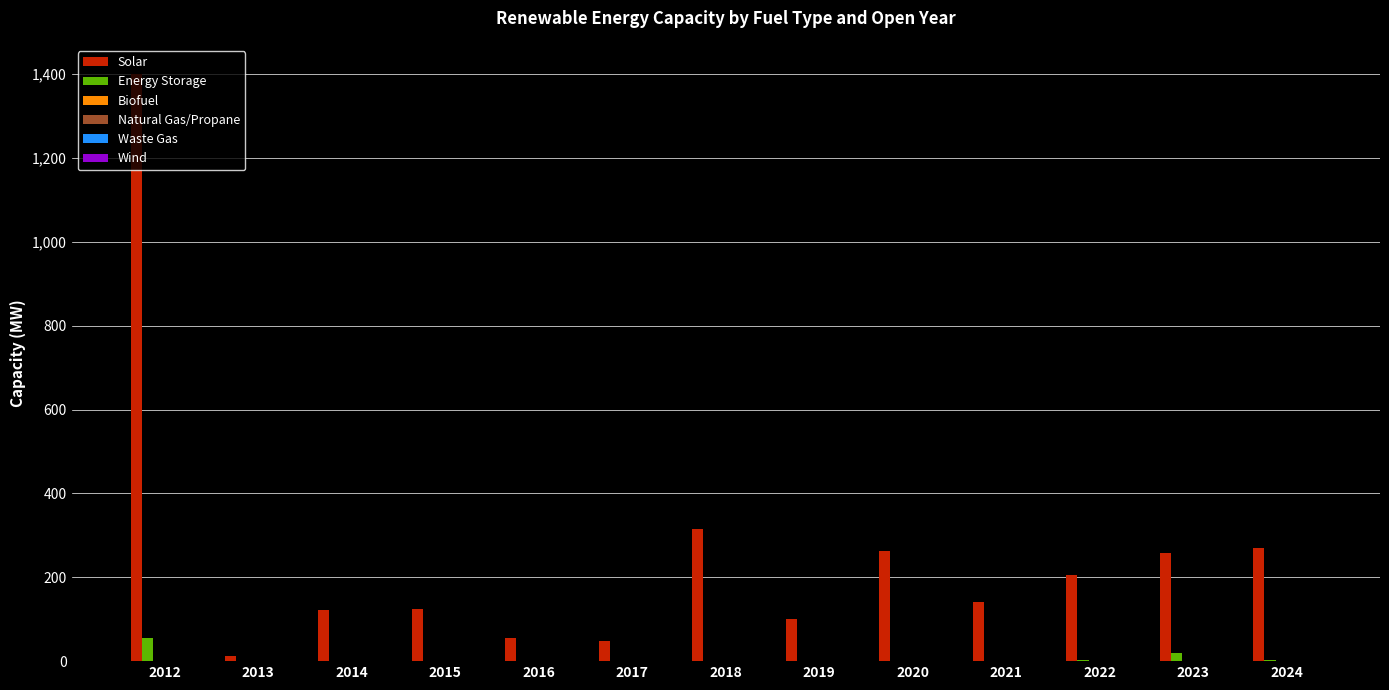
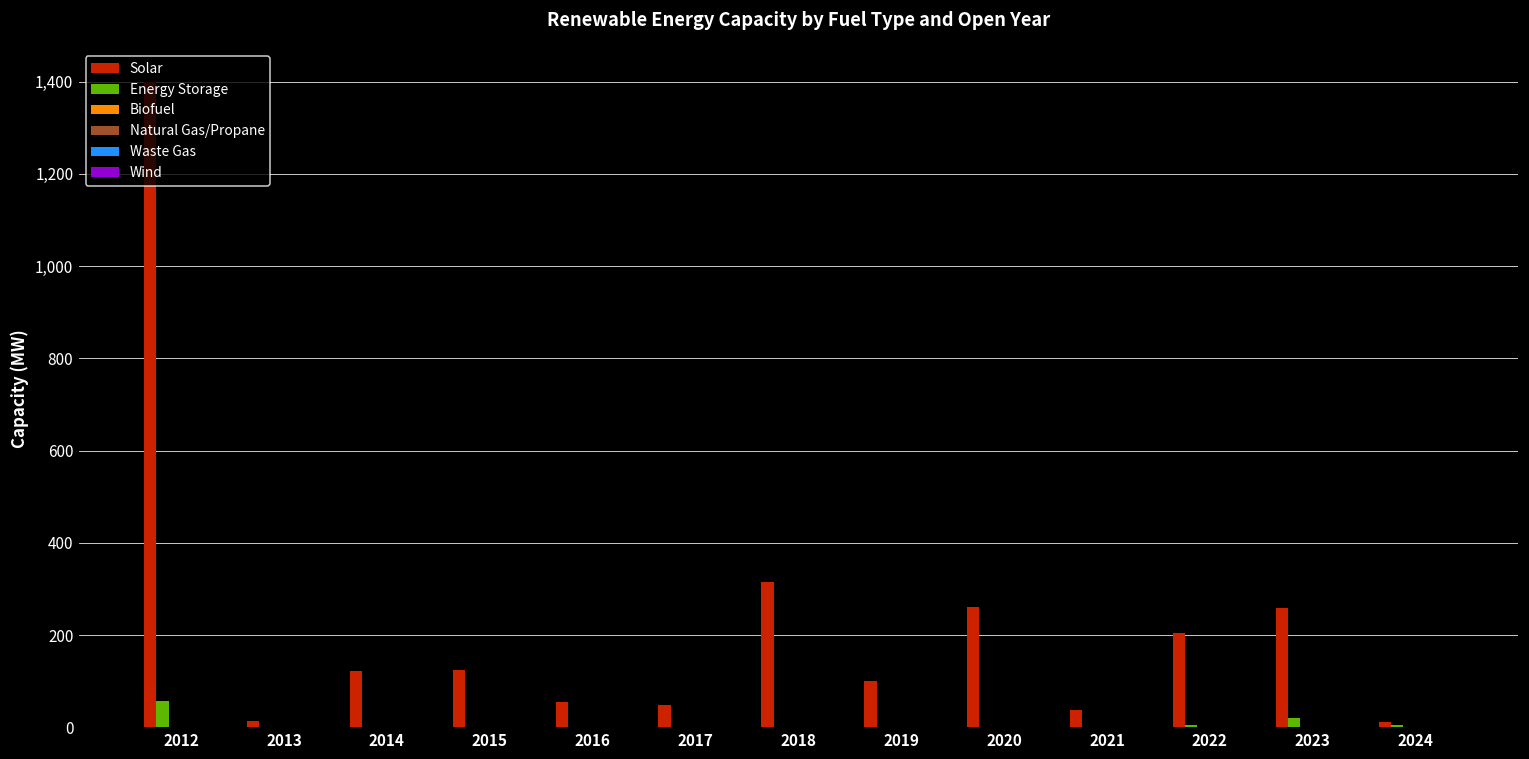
Solar, 2021: 140 -> 40
Solar, 2024: 270 -> 10
